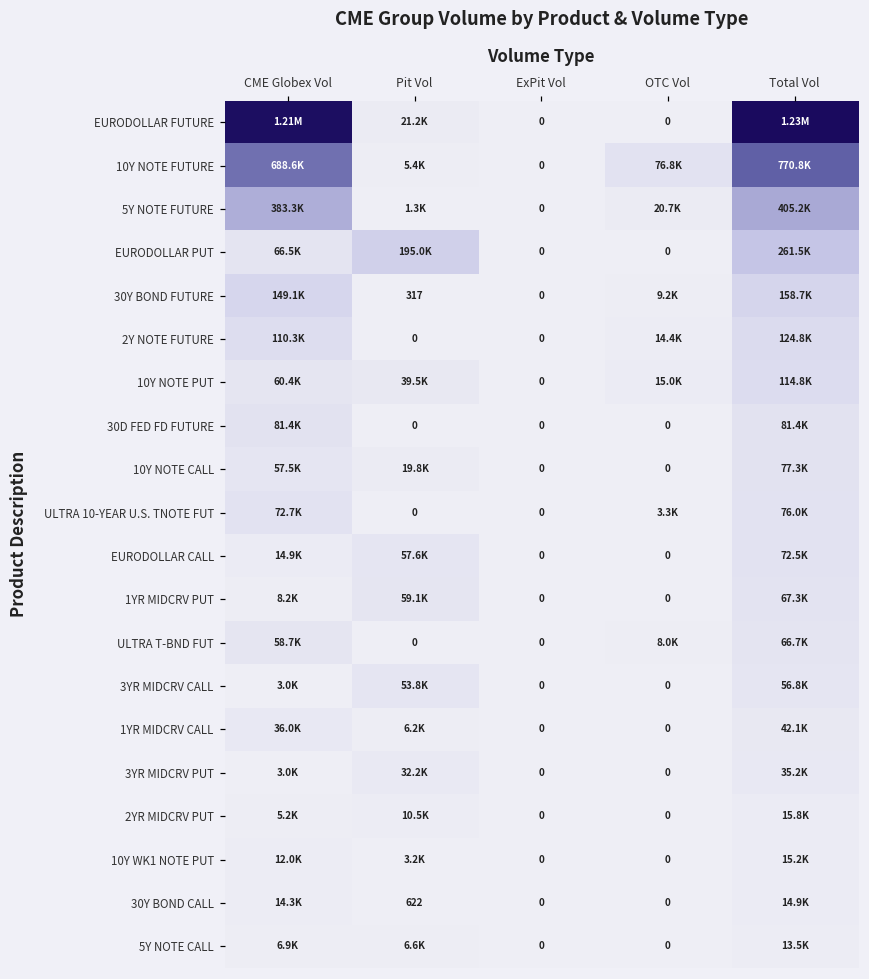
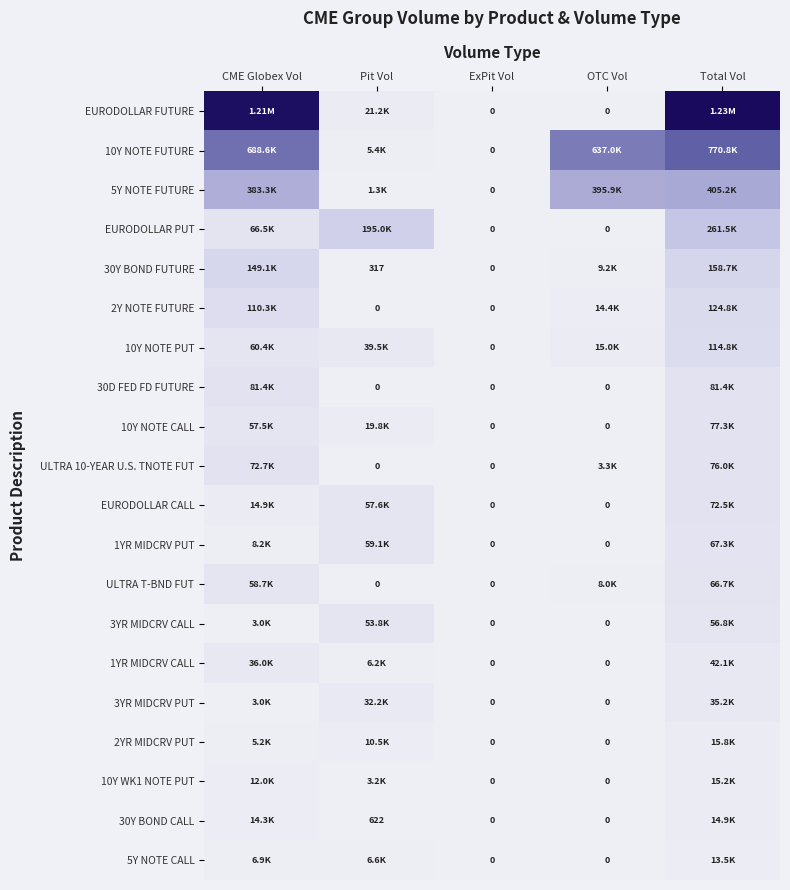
10Y NOTE FUTURE, OTC Vol: 76.8K -> 637.0K
5Y NOTE FUTURE, OTC Vol: 20.7K -> 395.9K
